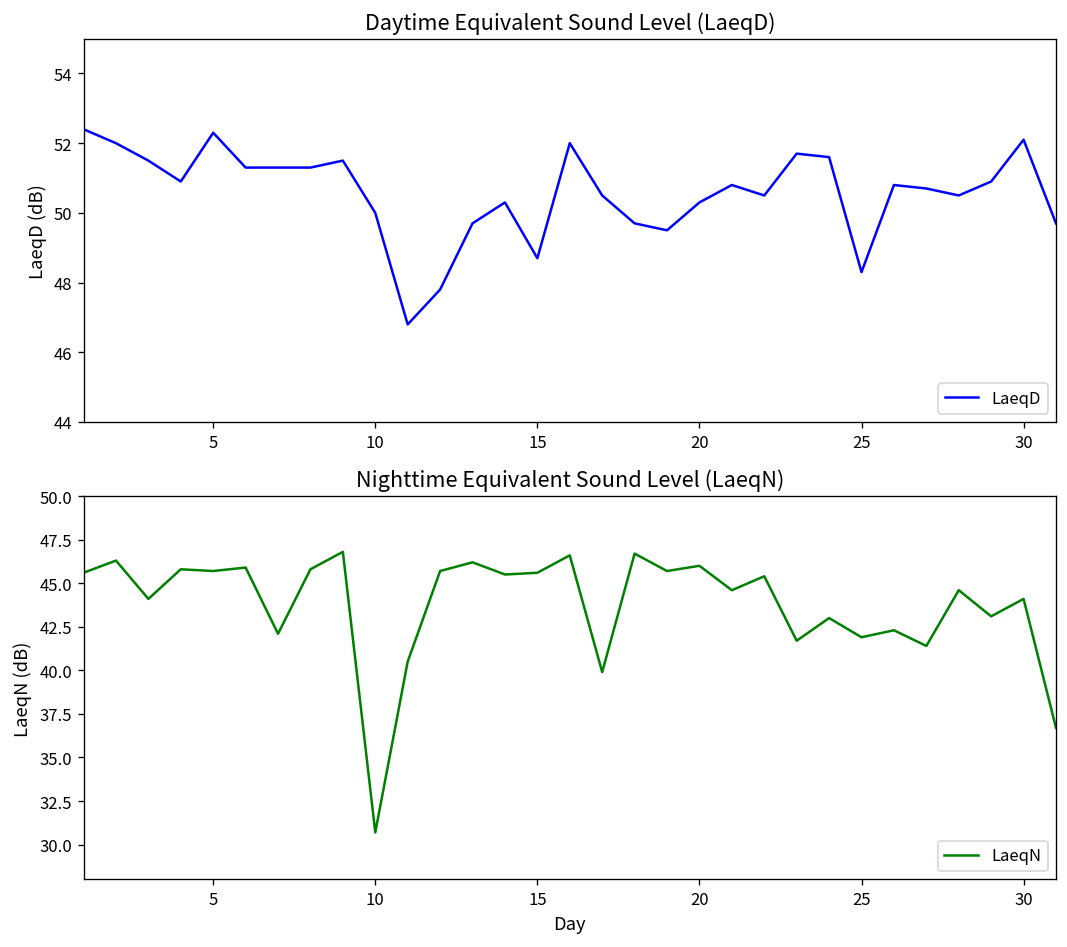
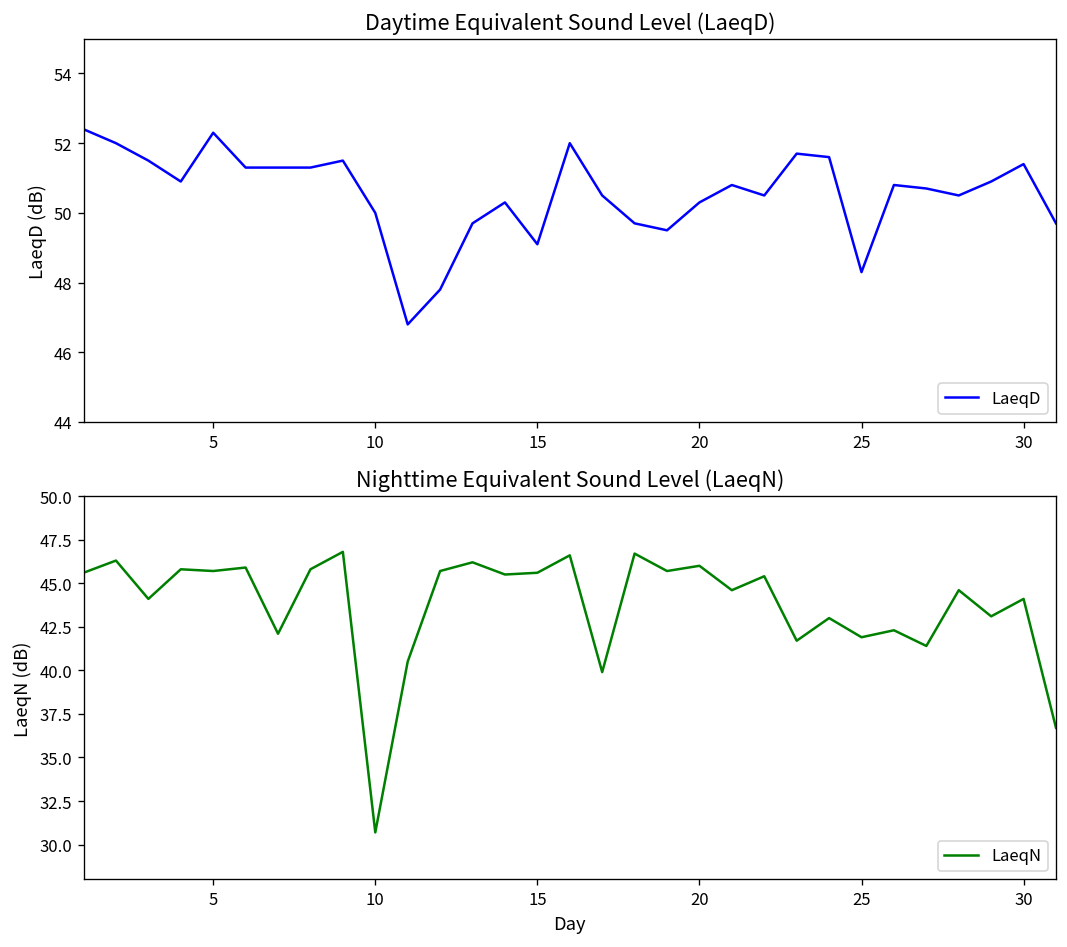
Daytime Equivalent Sound Level (LaeqD), 15: 48.7 -> 49.1
Daytime Equivalent Sound Level (LaeqD), 30: 52.1 -> 51.4
